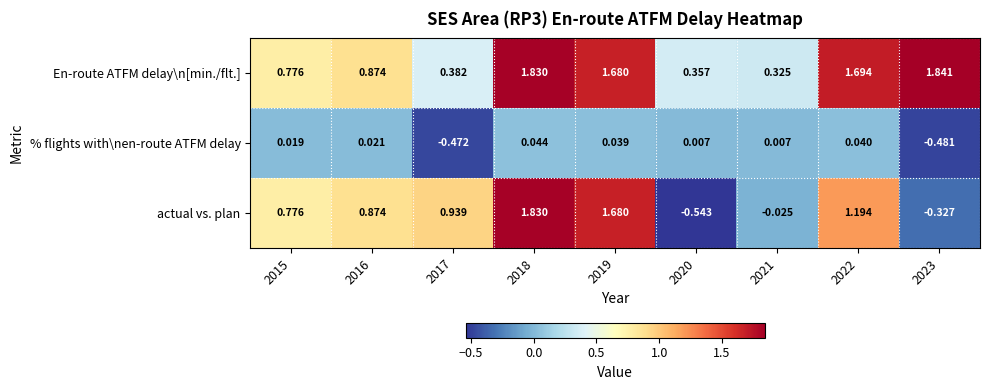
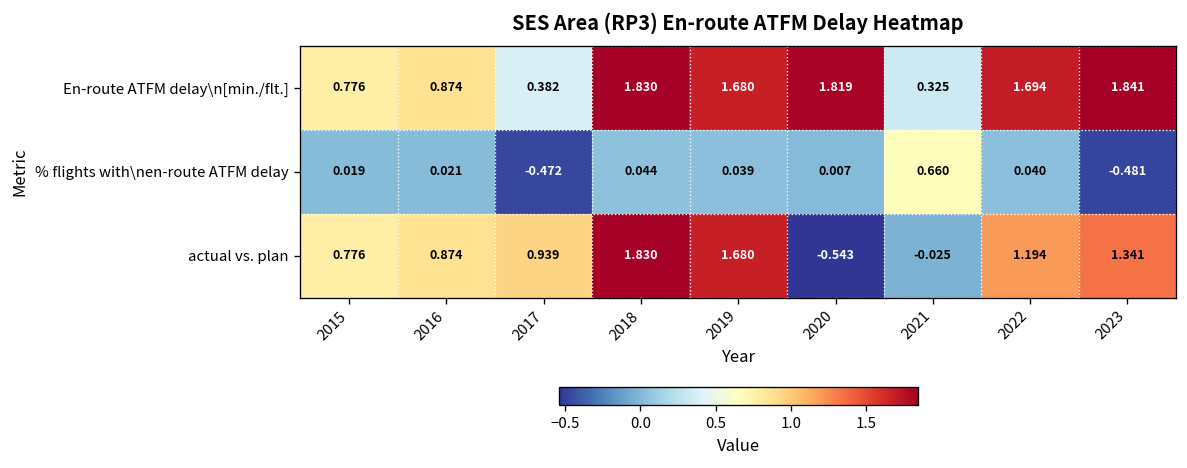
En-route ATFM delay\n[min./flt.], 2020: 0.357 -> 1.819
% flights with\nen-route ATFM delay, 2021: 0.007 -> 0.660
actual vs. plan, 2023: -0.327 -> 1.341
